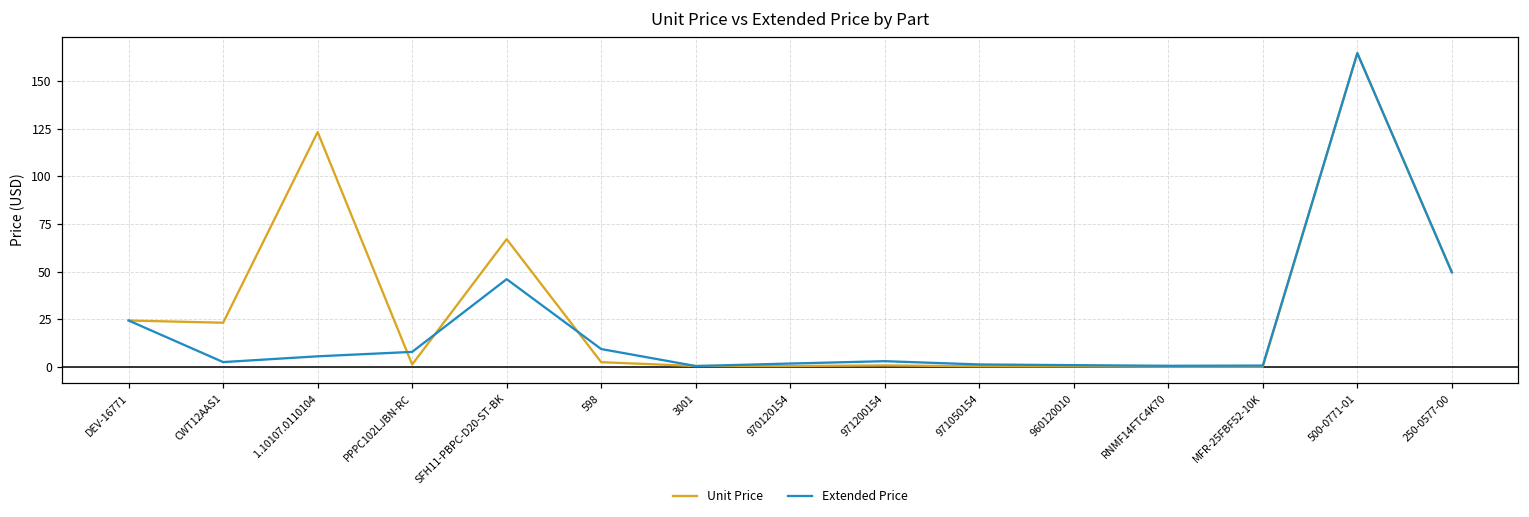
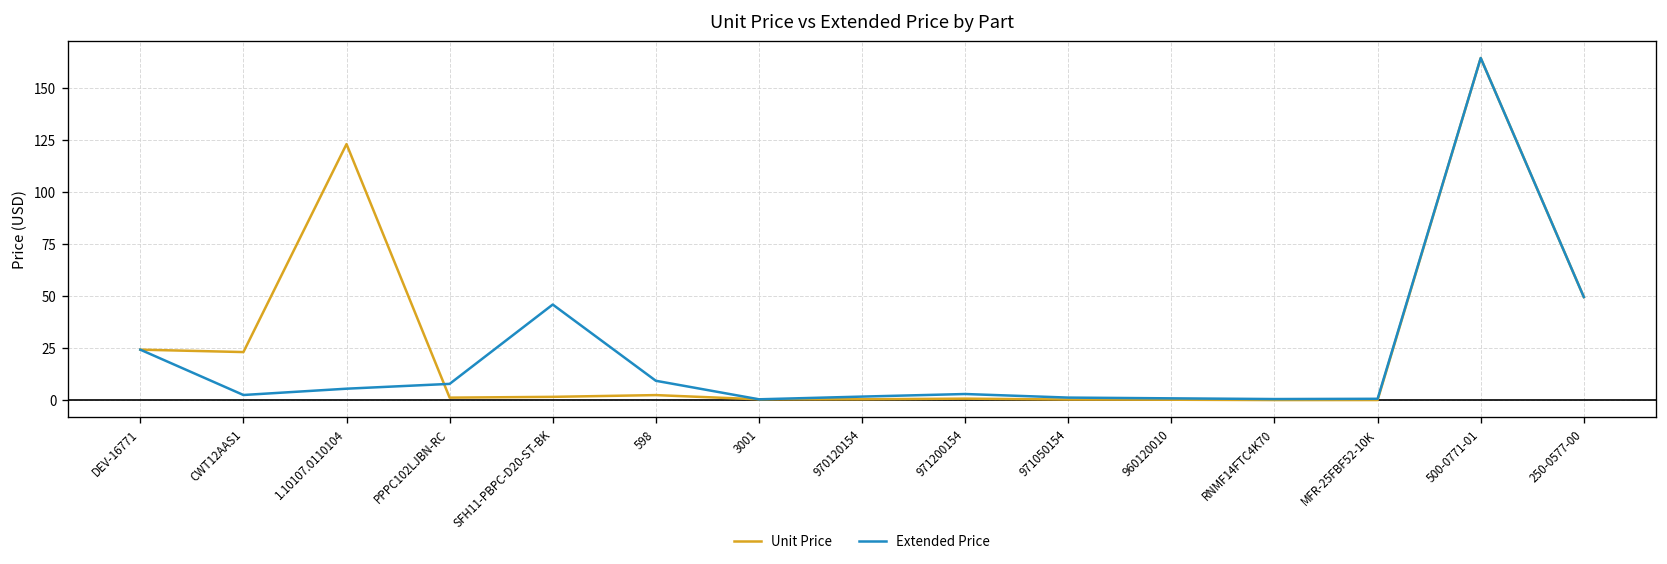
Unit Price, SFH11-PBPC-D20-ST-BK: 67 -> 2
